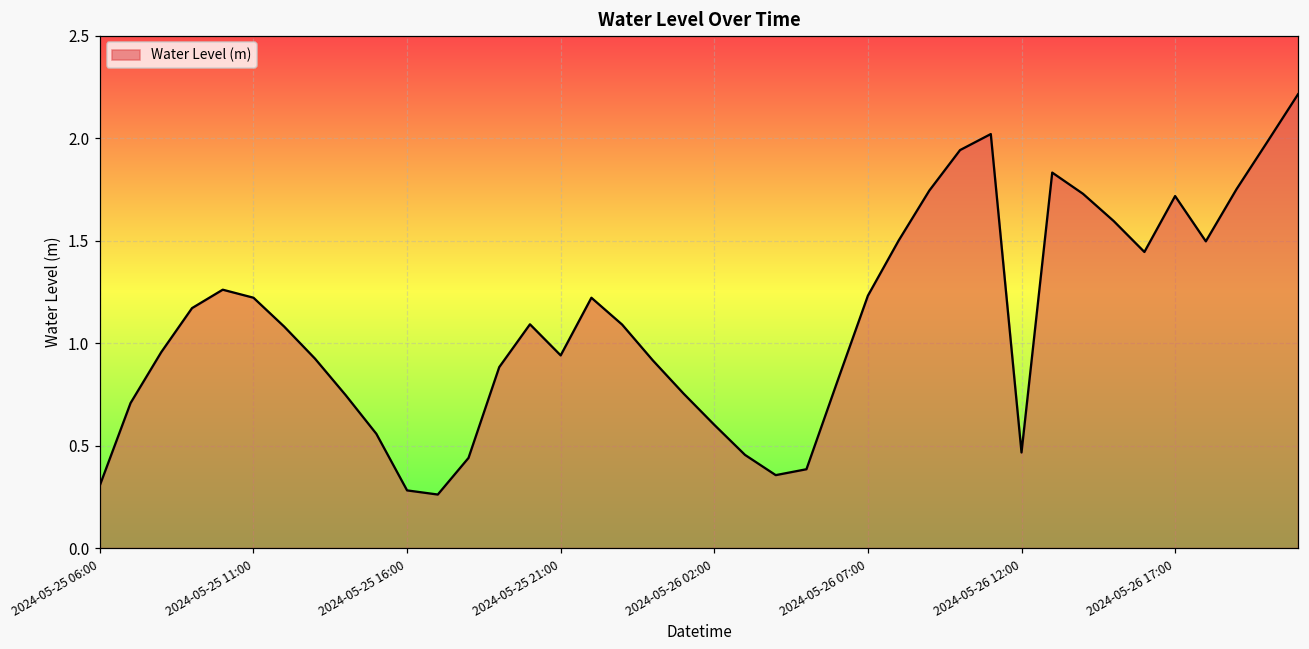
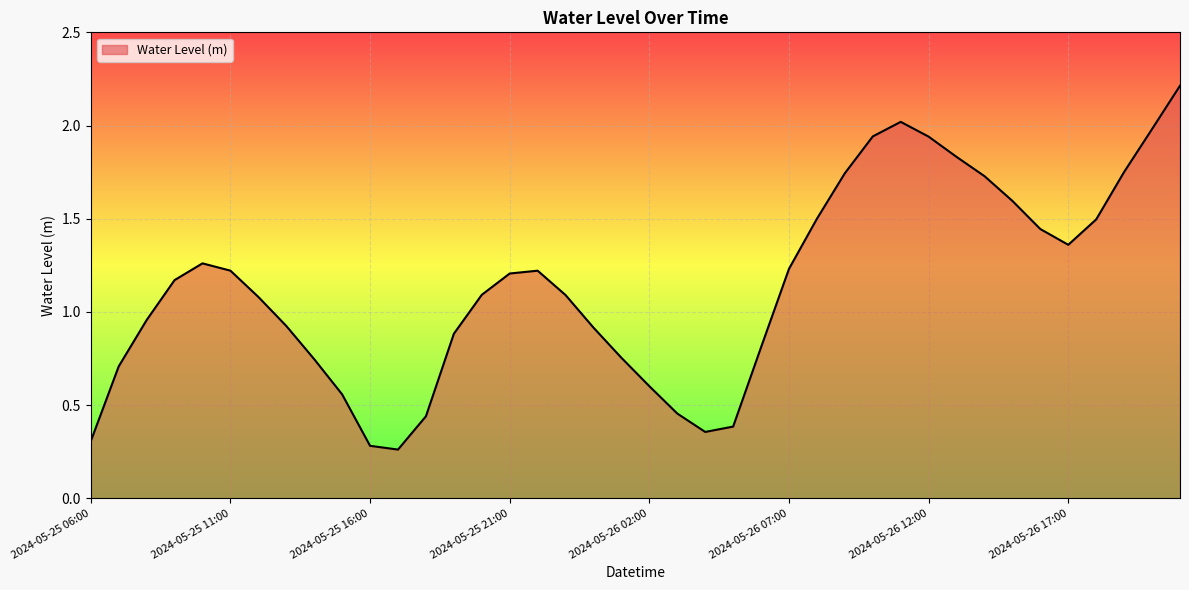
2024-05-25 21:00: 0.94 -> 1.21
2024-05-26 12:00: 0.47 -> 1.94
2024-05-26 17:00: 1.72 -> 1.36
